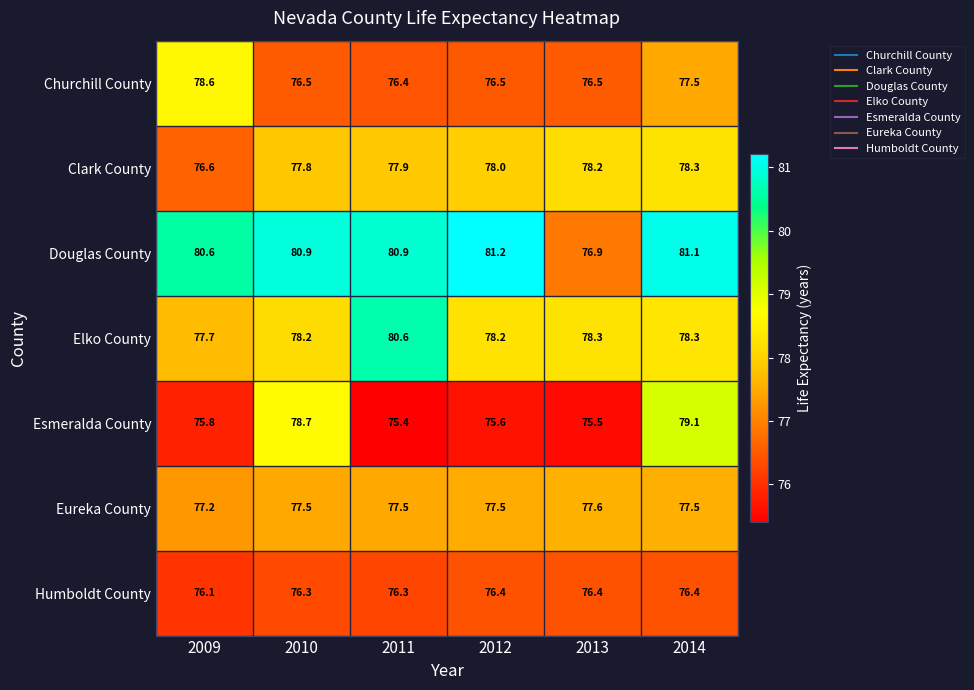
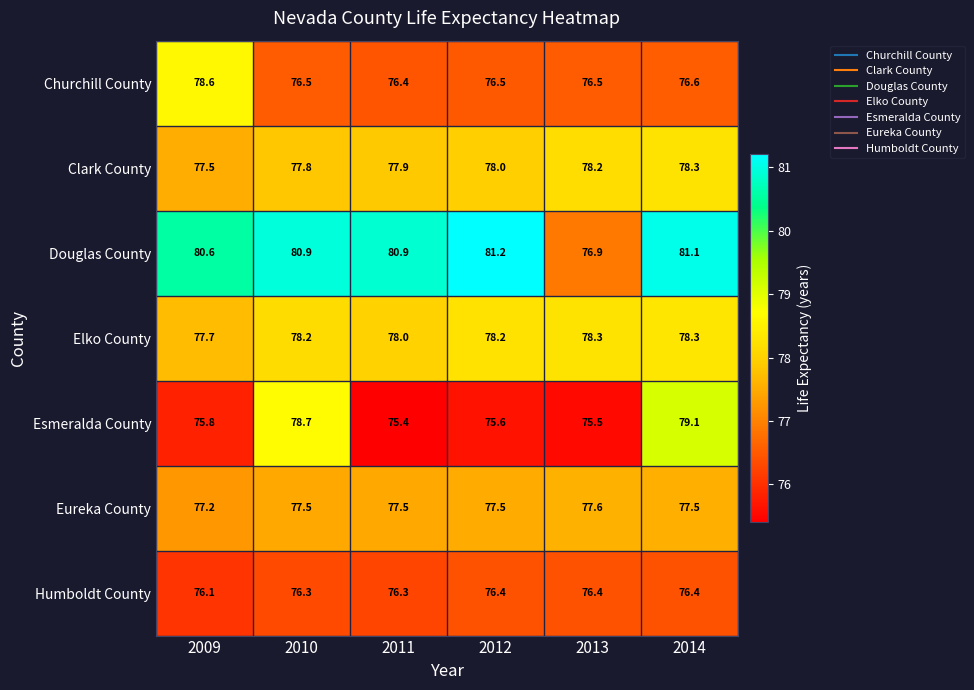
Churchill County, 2014: 77.5 -> 76.6
Clark County, 2009: 76.6 -> 77.5
Elko County, 2011: 80.6 -> 78.0
